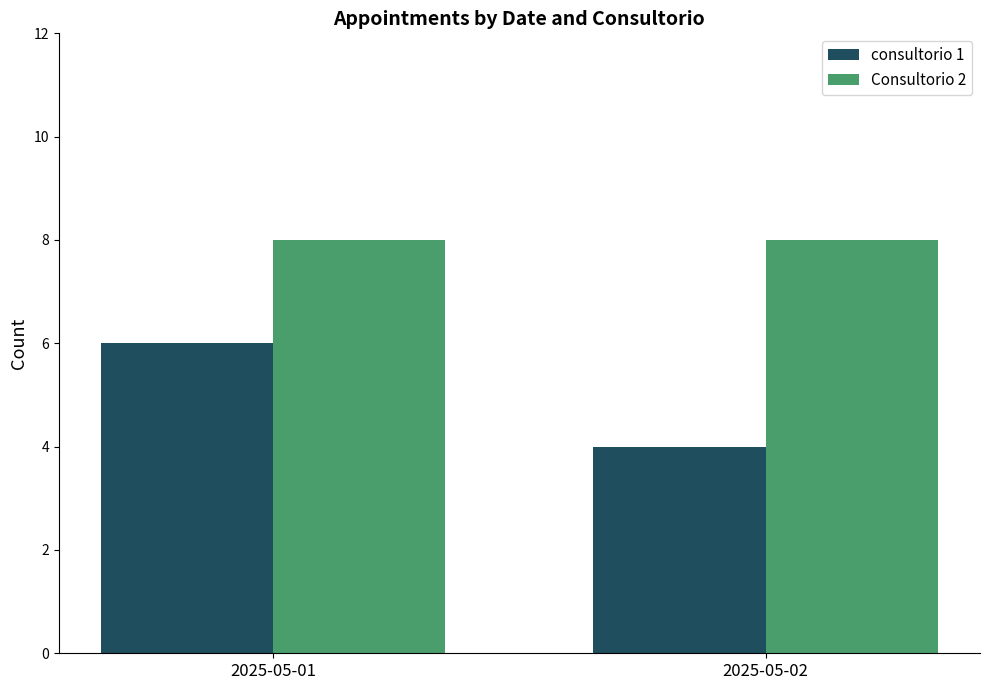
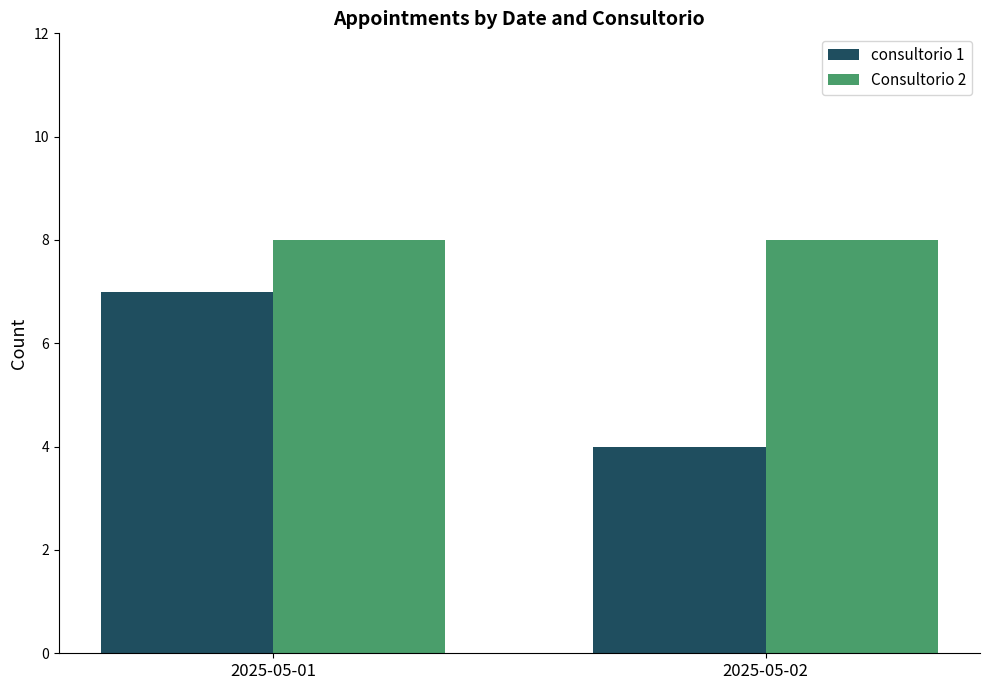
consultorio 1, 2025-05-01: 6 -> 7
